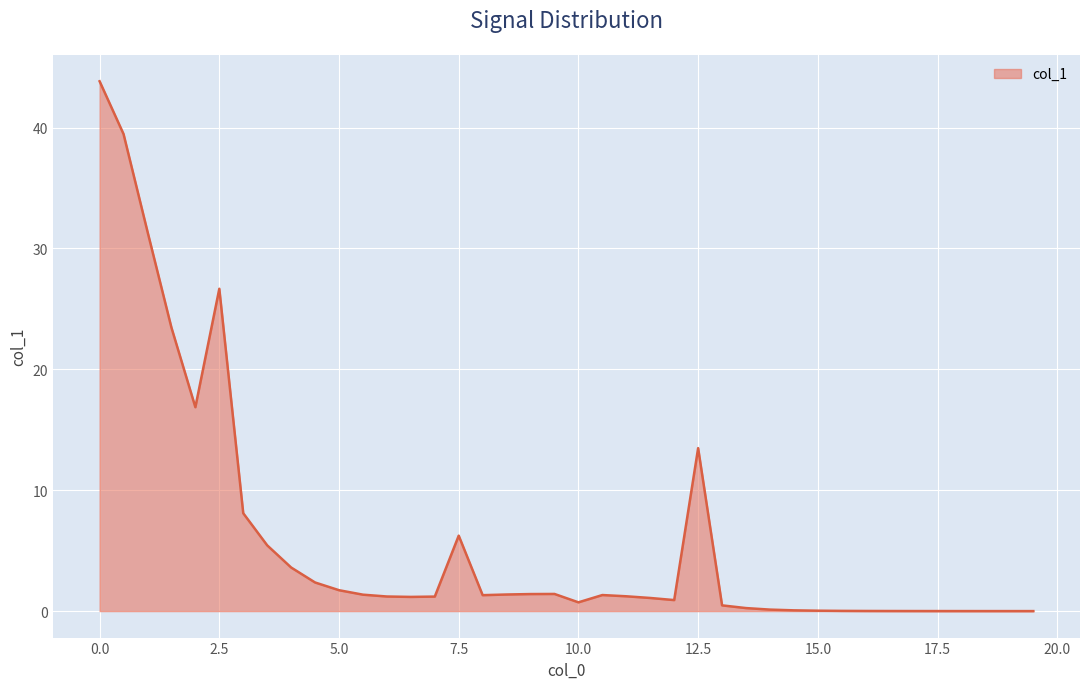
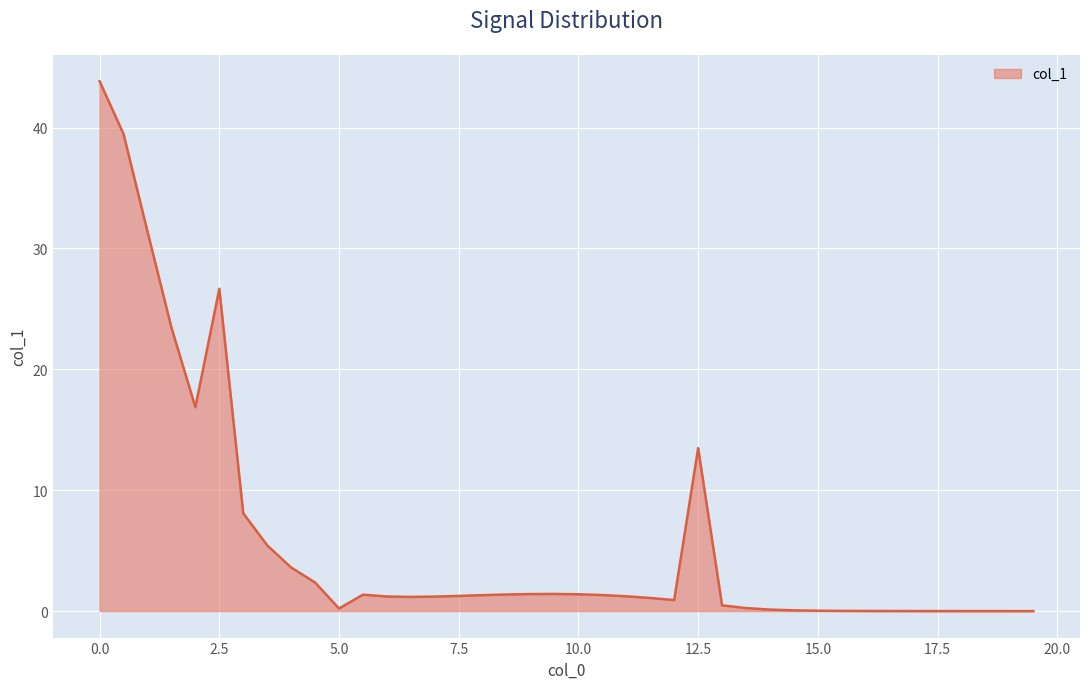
5.0: 1.7 -> 0.2
7.5: 6.2 -> 1.3
10.0: 0.7 -> 1.4
